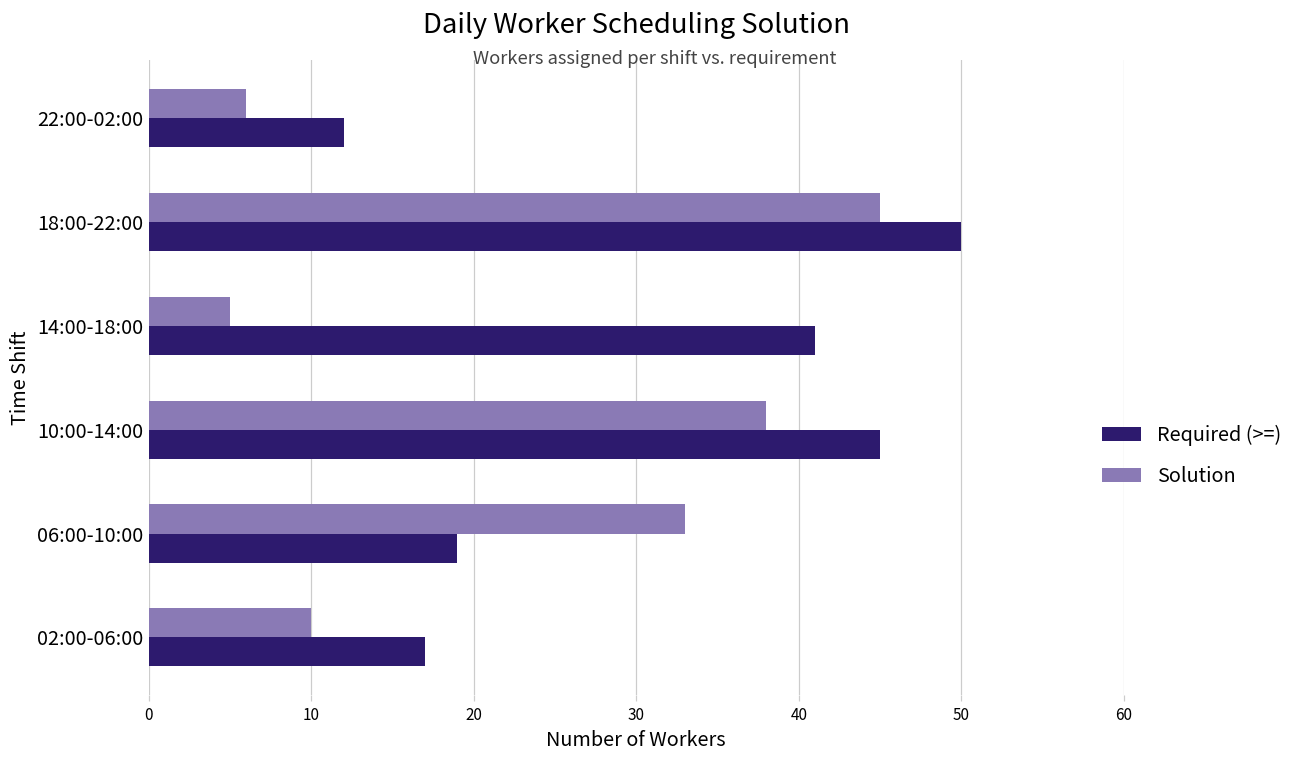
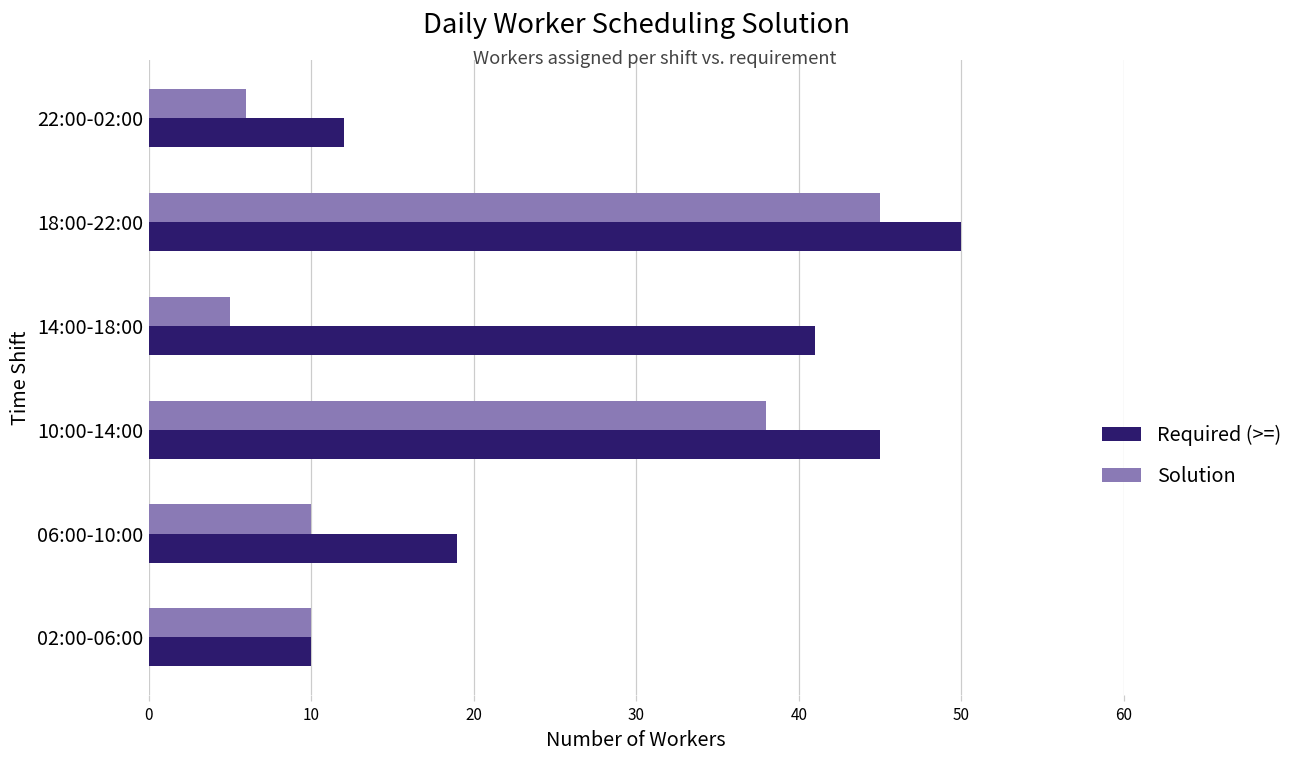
Solution, 06:00-10:00: 33 -> 10
Required (>=), 02:00-06:00: 17 -> 10
